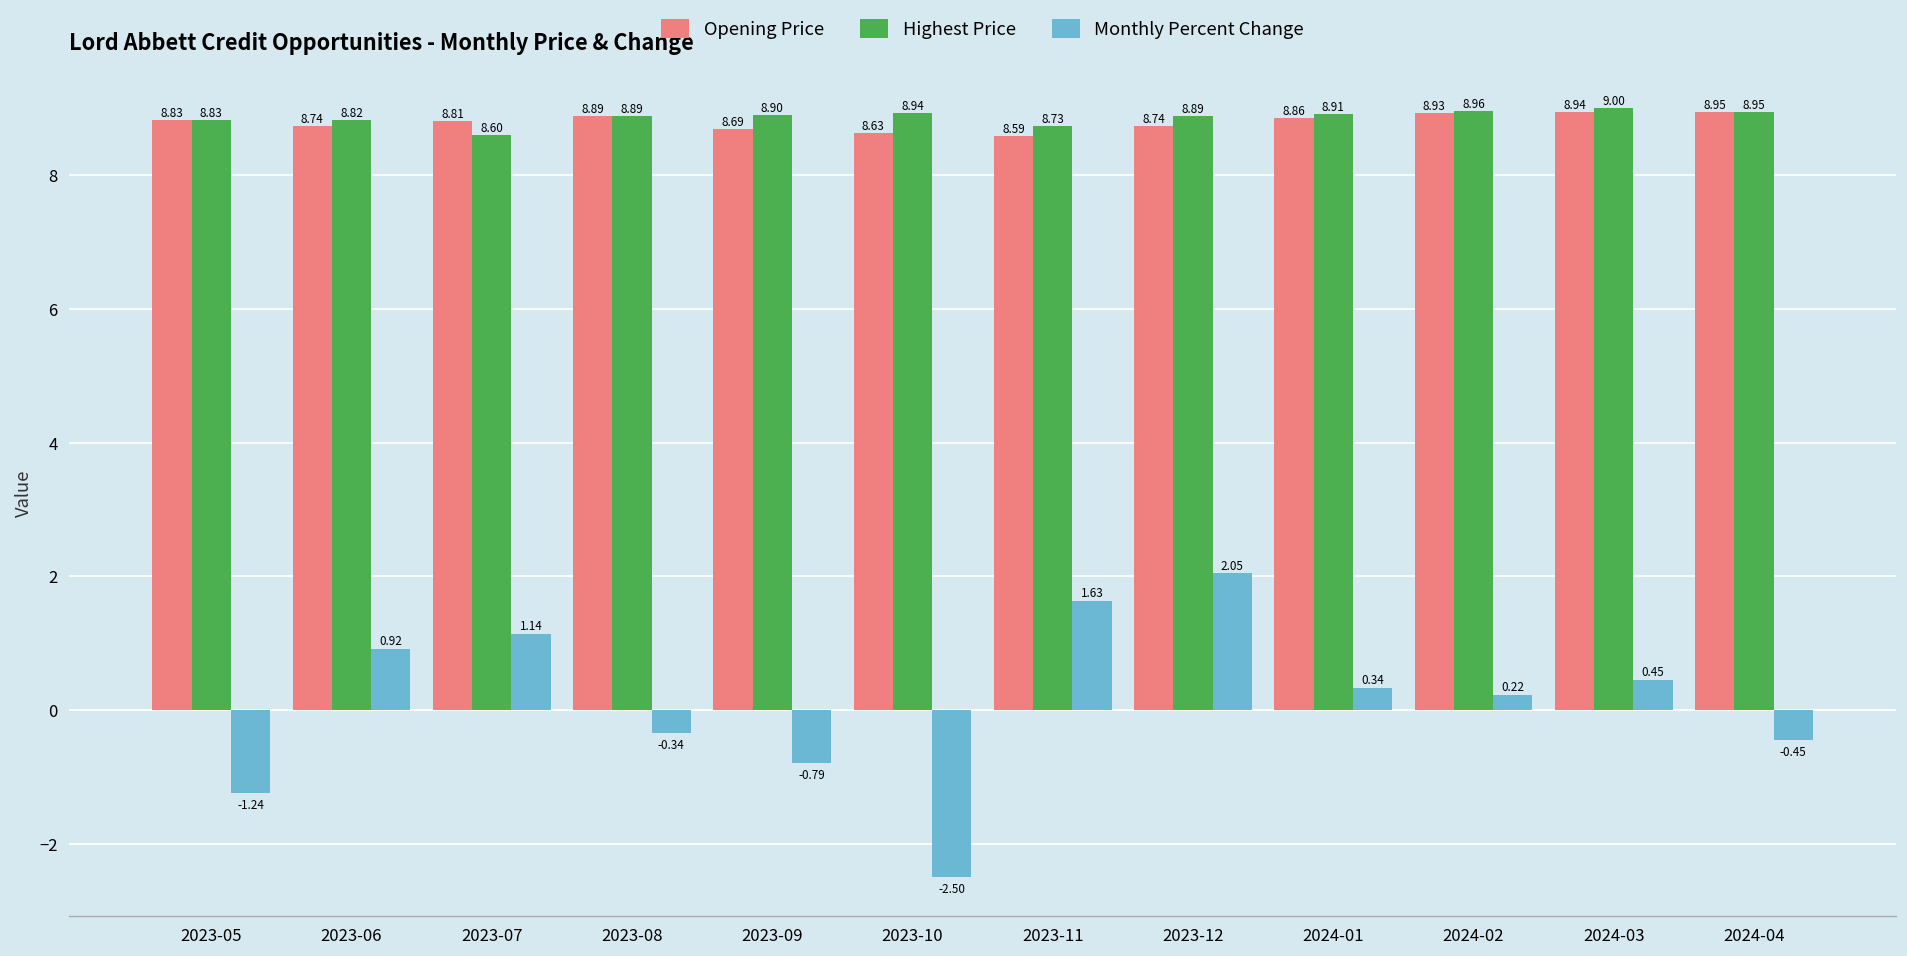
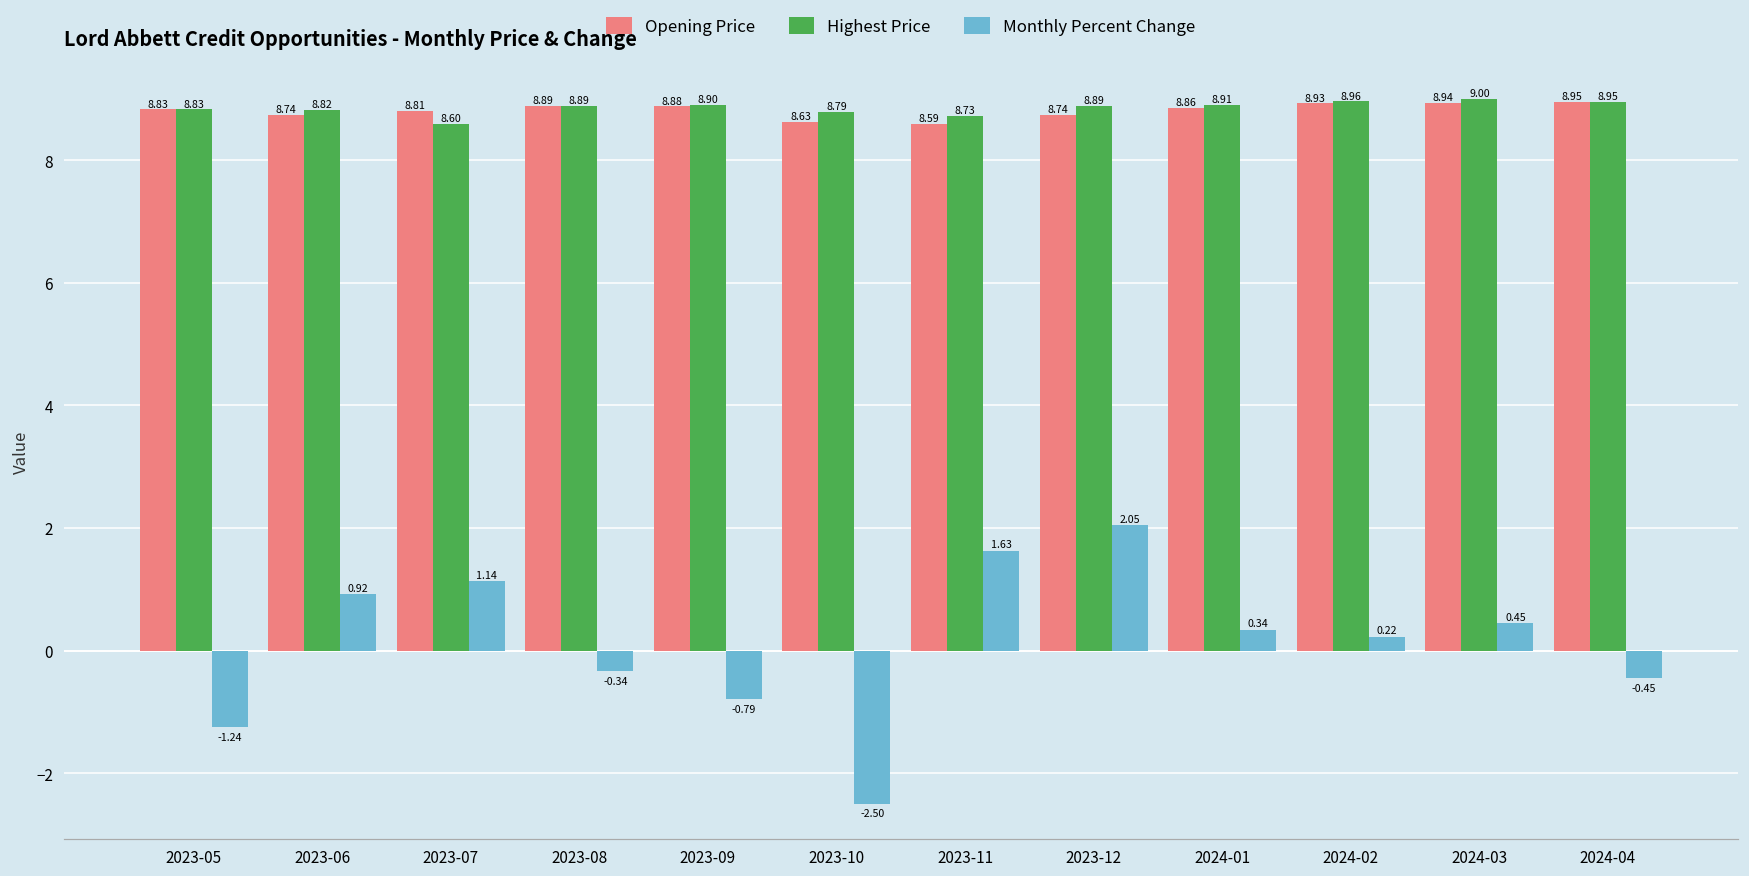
Opening Price, 2023-09: 8.69 -> 8.88
Highest Price, 2023-10: 8.94 -> 8.79
